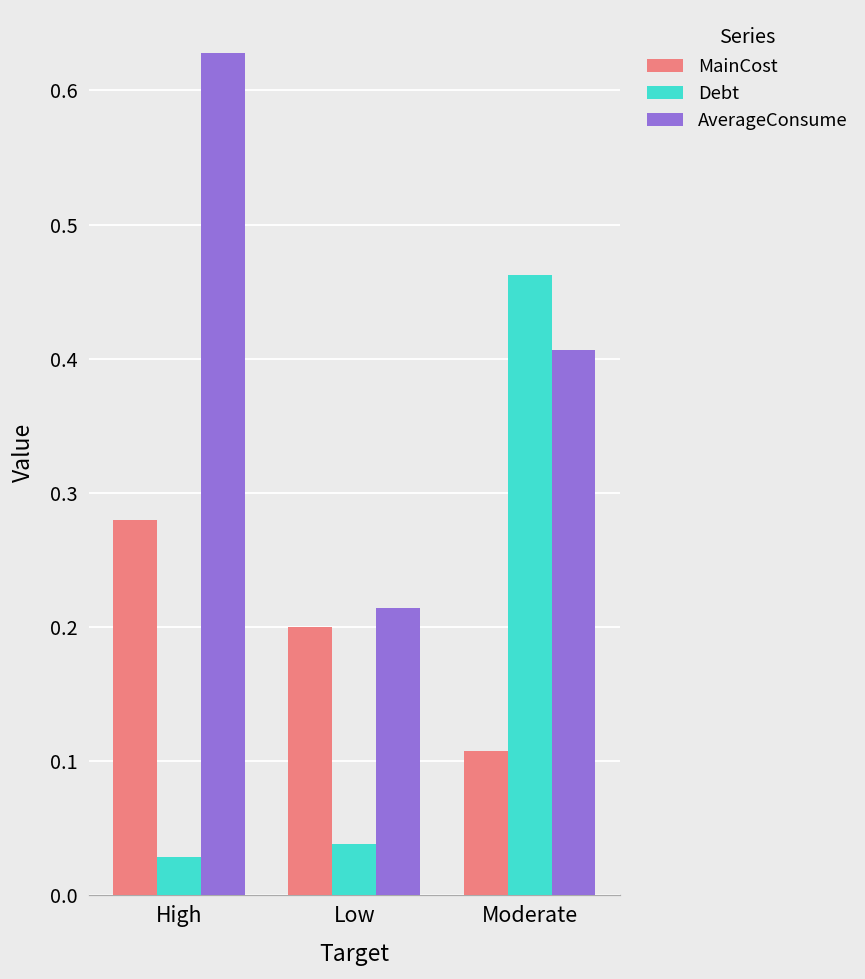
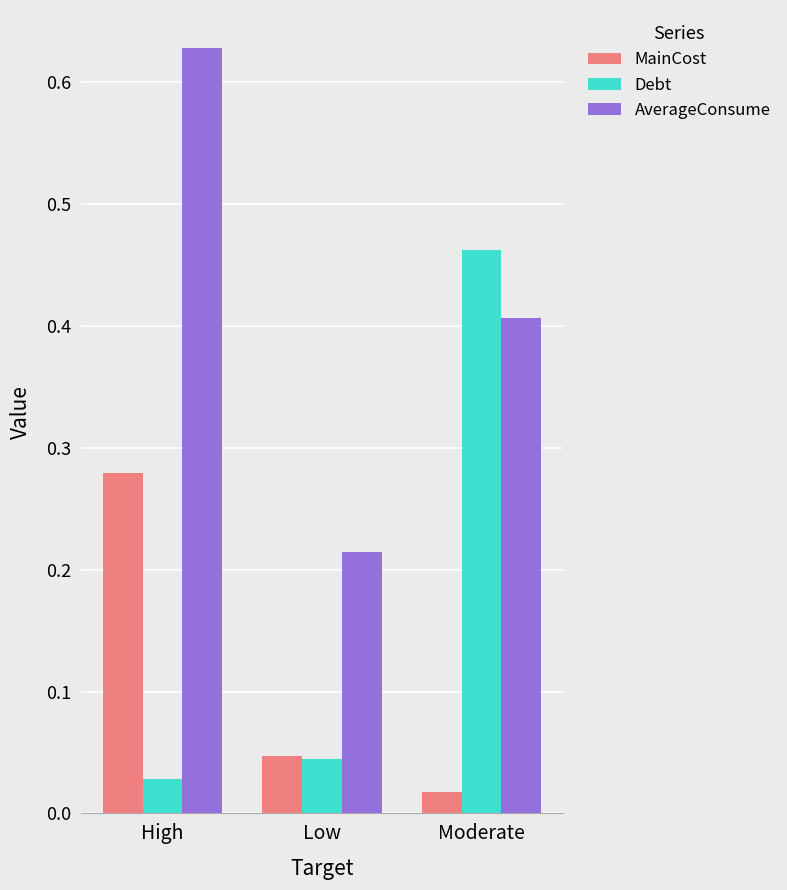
MainCost, Low: 0.200 -> 0.047
Debt, Low: 0.038 -> 0.045
MainCost, Moderate: 0.107 -> 0.018
